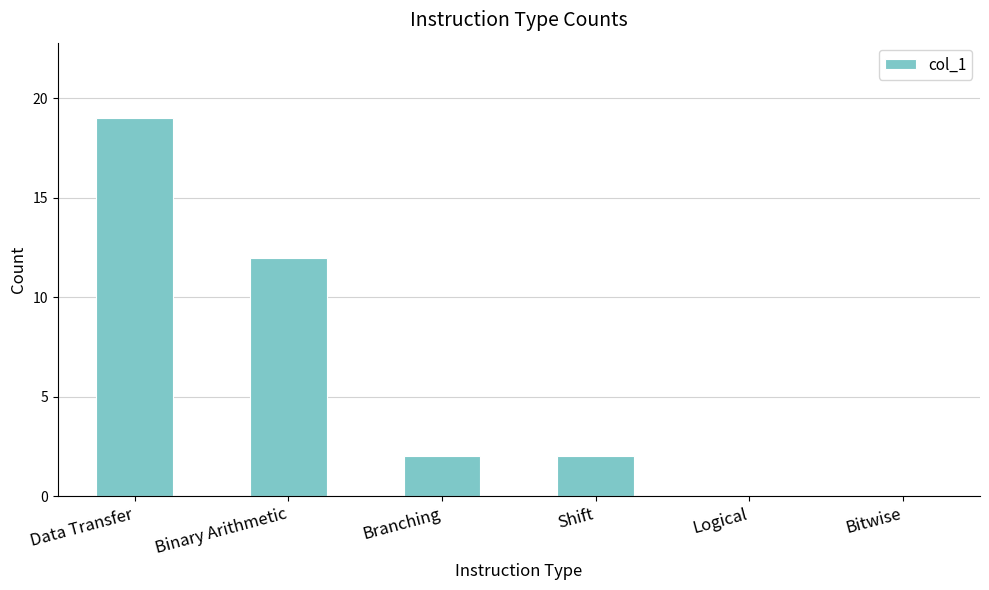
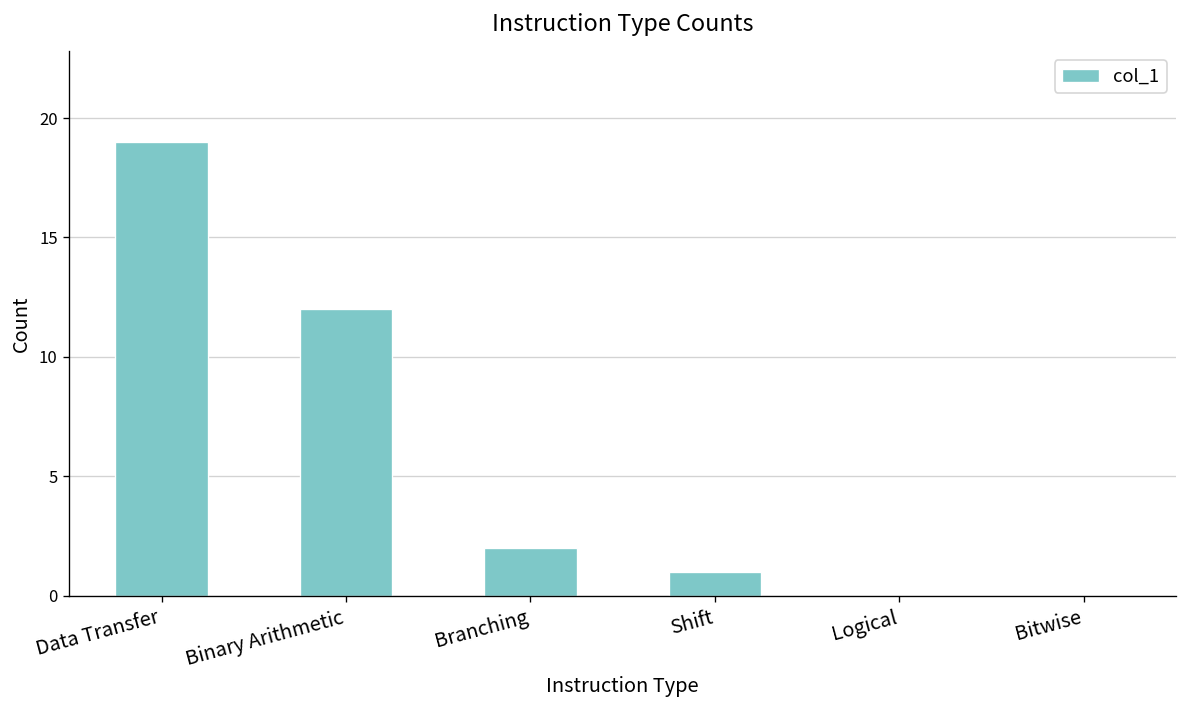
Shift: 2 -> 1
